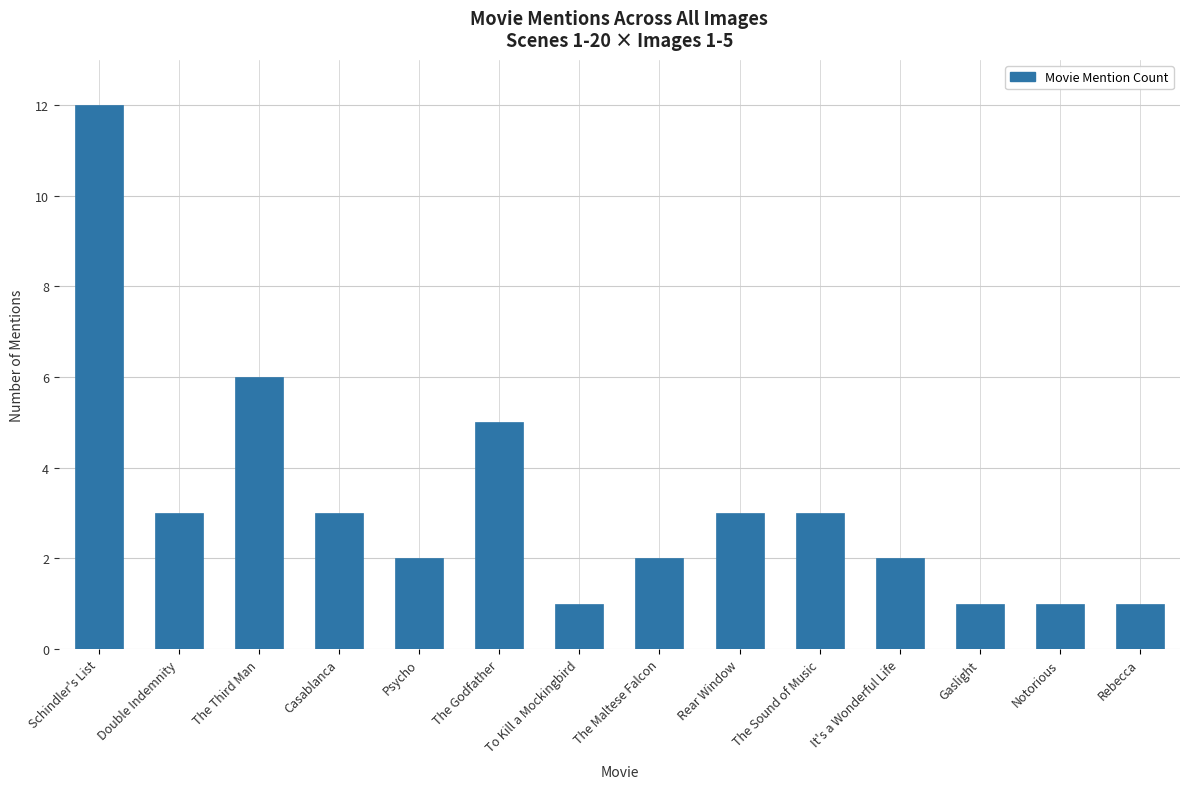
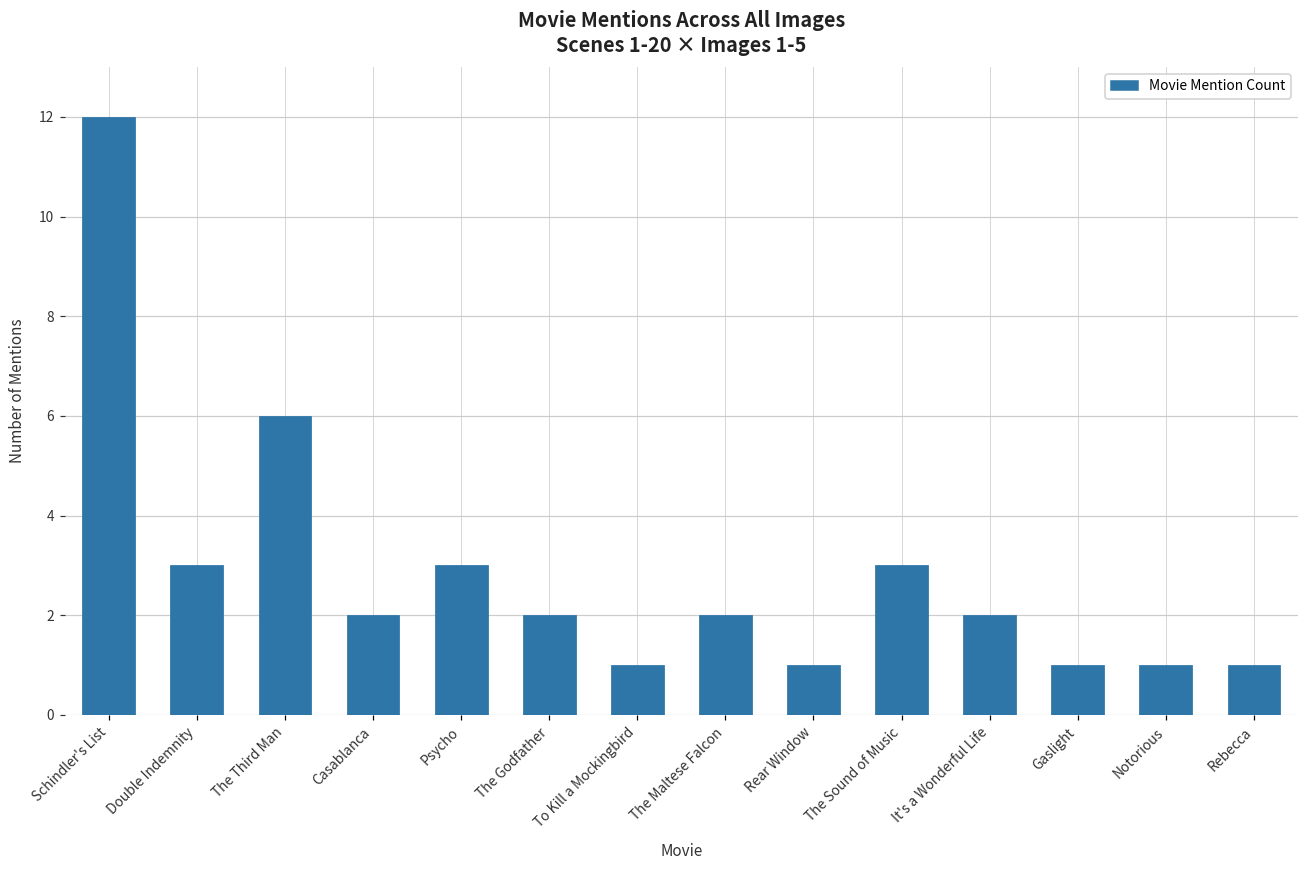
Casablanca: 3 -> 2
Psycho: 2 -> 3
The Godfather: 5 -> 2
Rear Window: 3 -> 1
